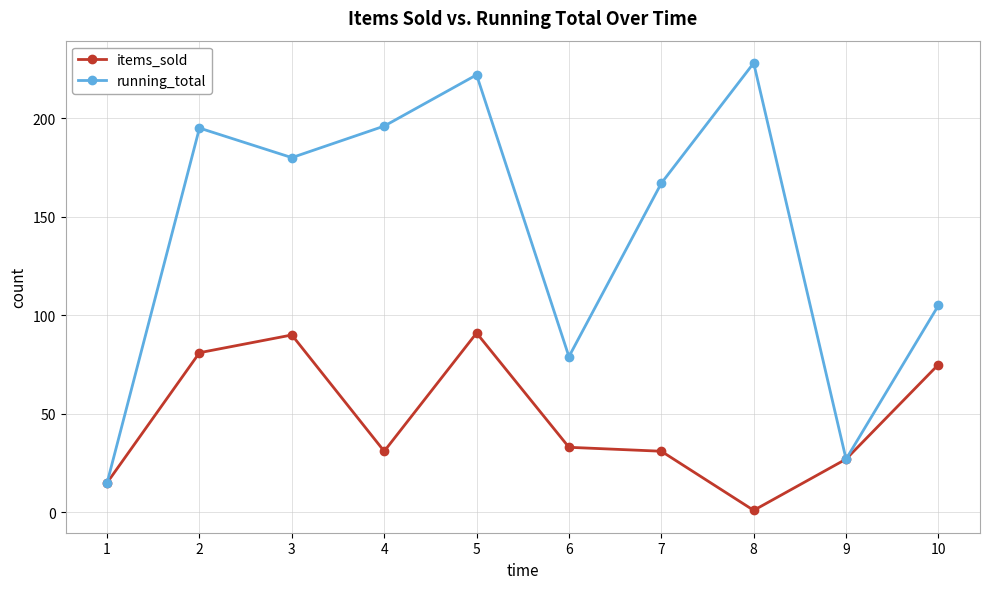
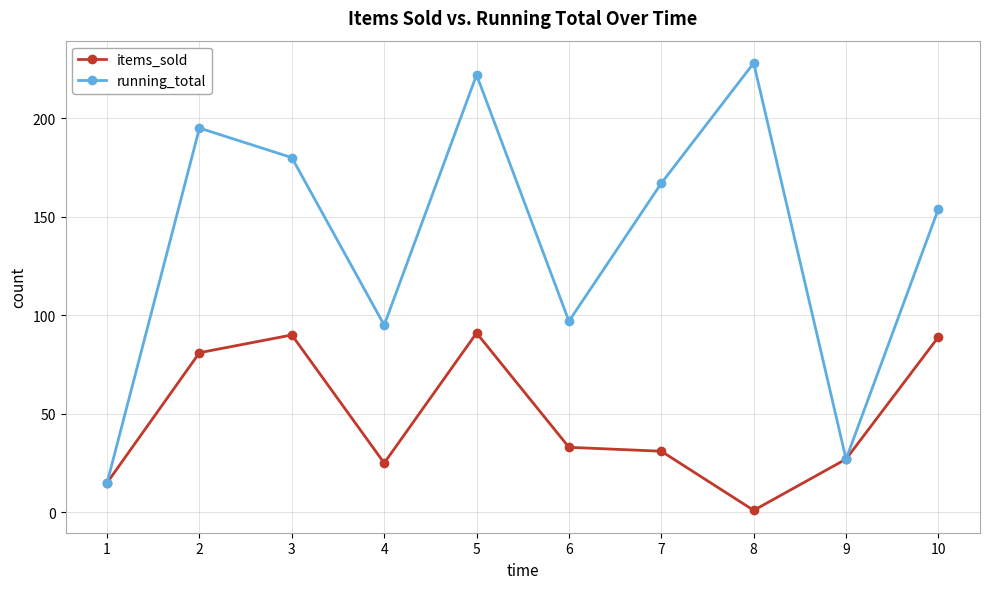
items_sold, 4: 31 -> 25
running_total, 4: 196 -> 95
running_total, 6: 79 -> 97
items_sold, 10: 75 -> 89
running_total, 10: 105 -> 154
